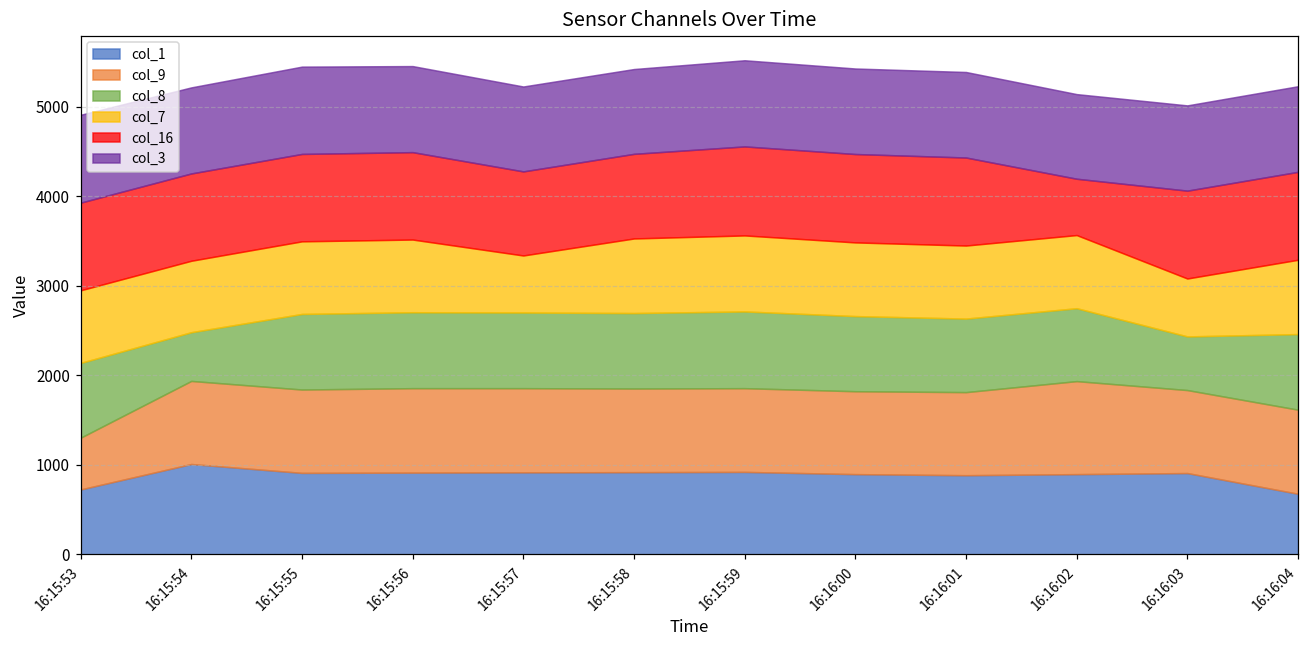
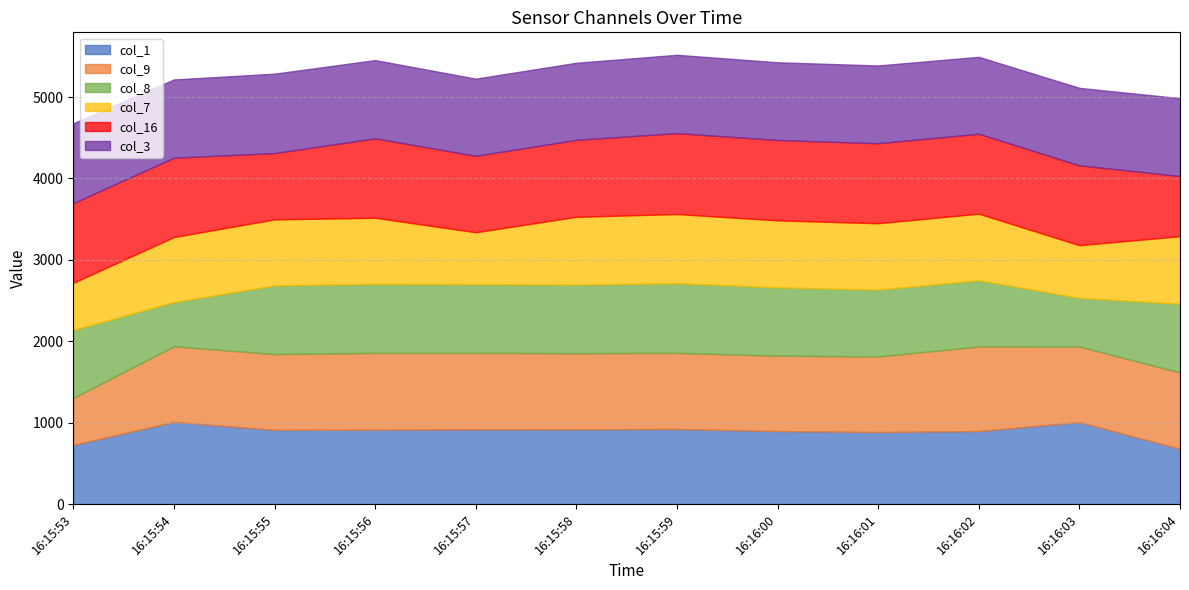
col_7, 16:15:53: 800 -> 600
col_16, 16:15:55: 1000 -> 800
col_16, 16:16:02: 600 -> 1000
col_1, 16:16:03: 900 -> 1000
col_16, 16:16:04: 1000 -> 700
